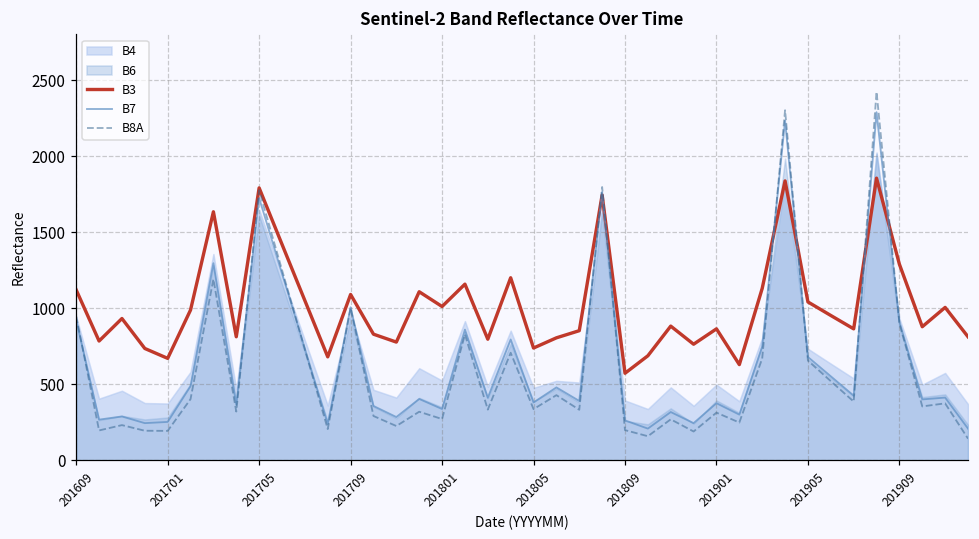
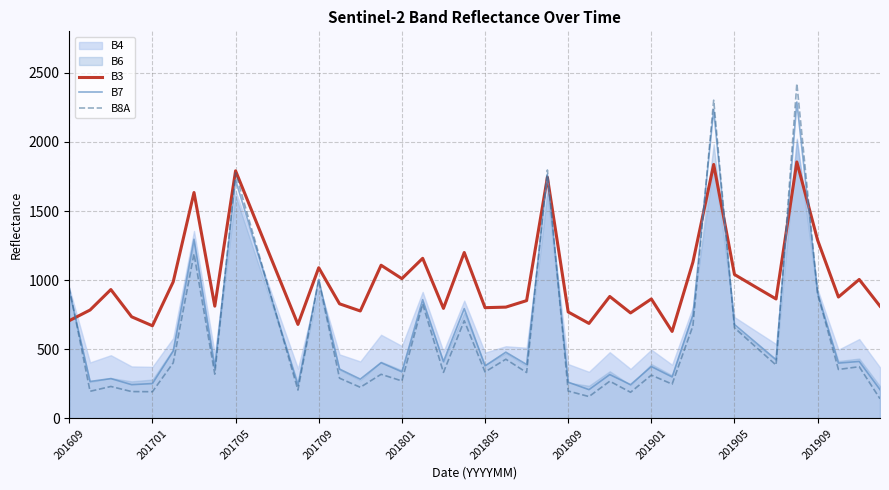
B3, 201609: 1120 -> 710
B3, 201805: 740 -> 800
B3, 201809: 570 -> 770
